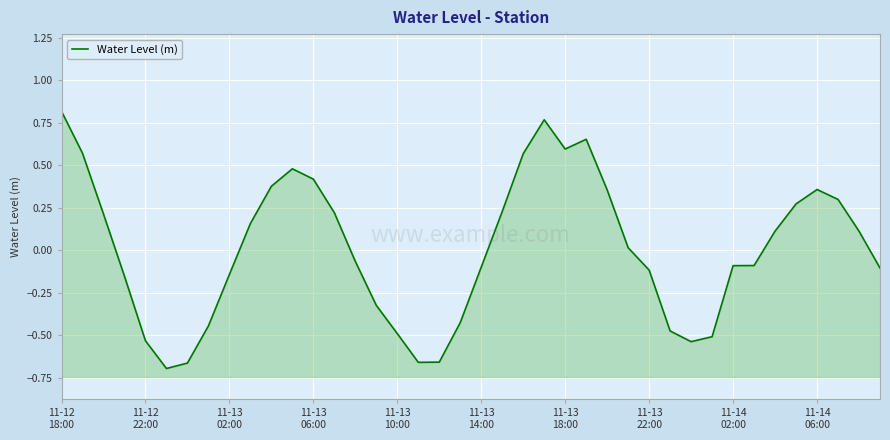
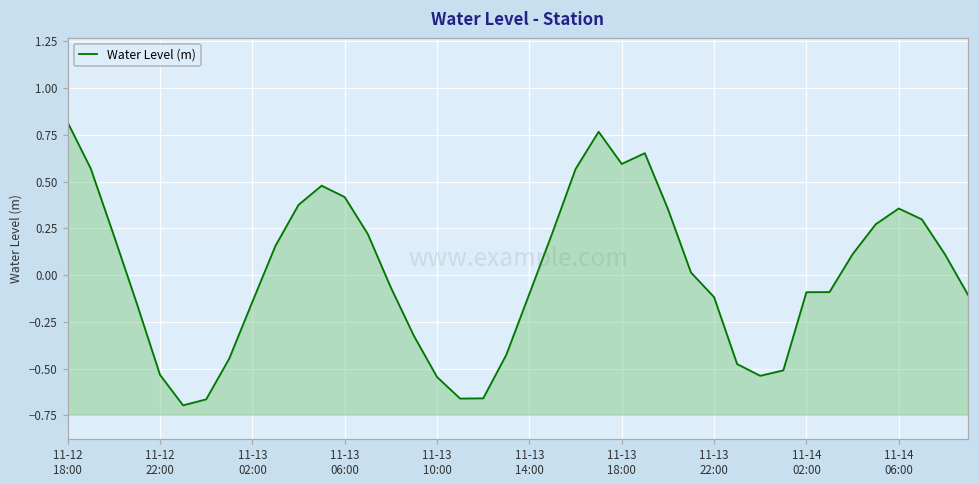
11-13 10:00: -0.49 -> -0.54
